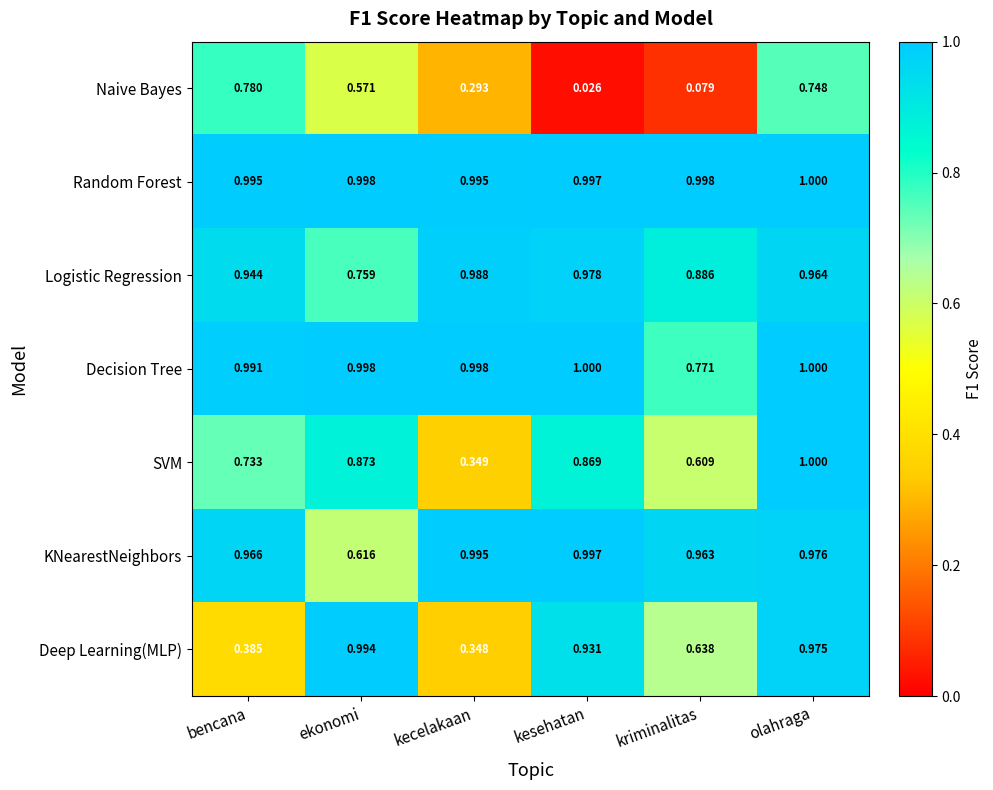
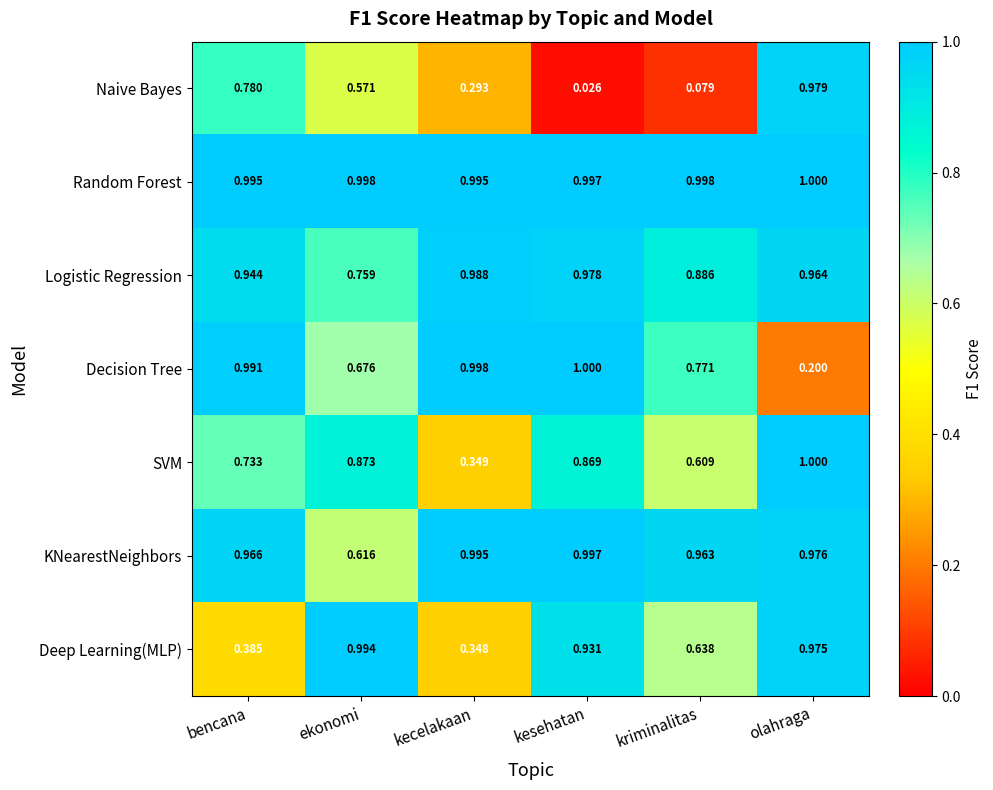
Naive Bayes, olahraga: 0.748 -> 0.979
Decision Tree, ekonomi: 0.998 -> 0.676
Decision Tree, olahraga: 1.000 -> 0.200
